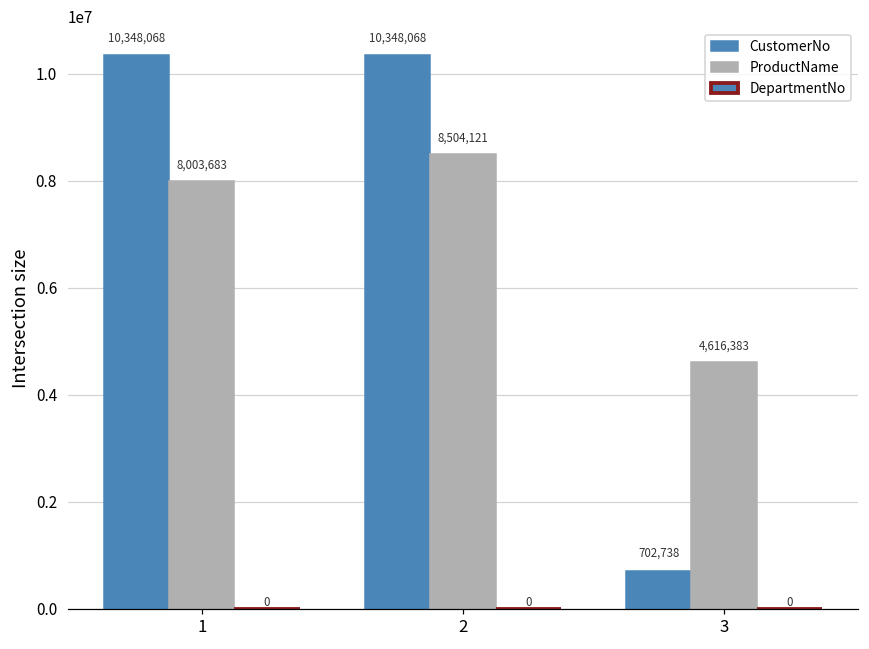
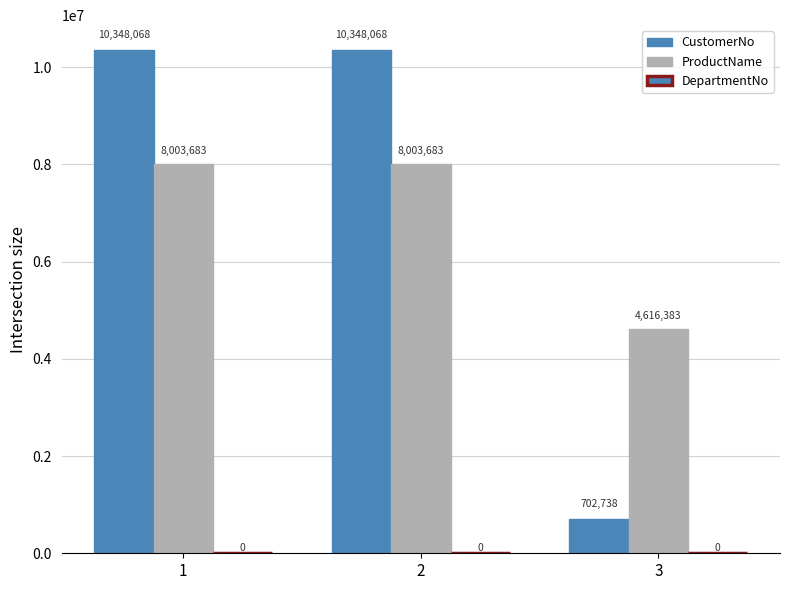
ProductName, 2: 8,504,121 -> 8,003,683
